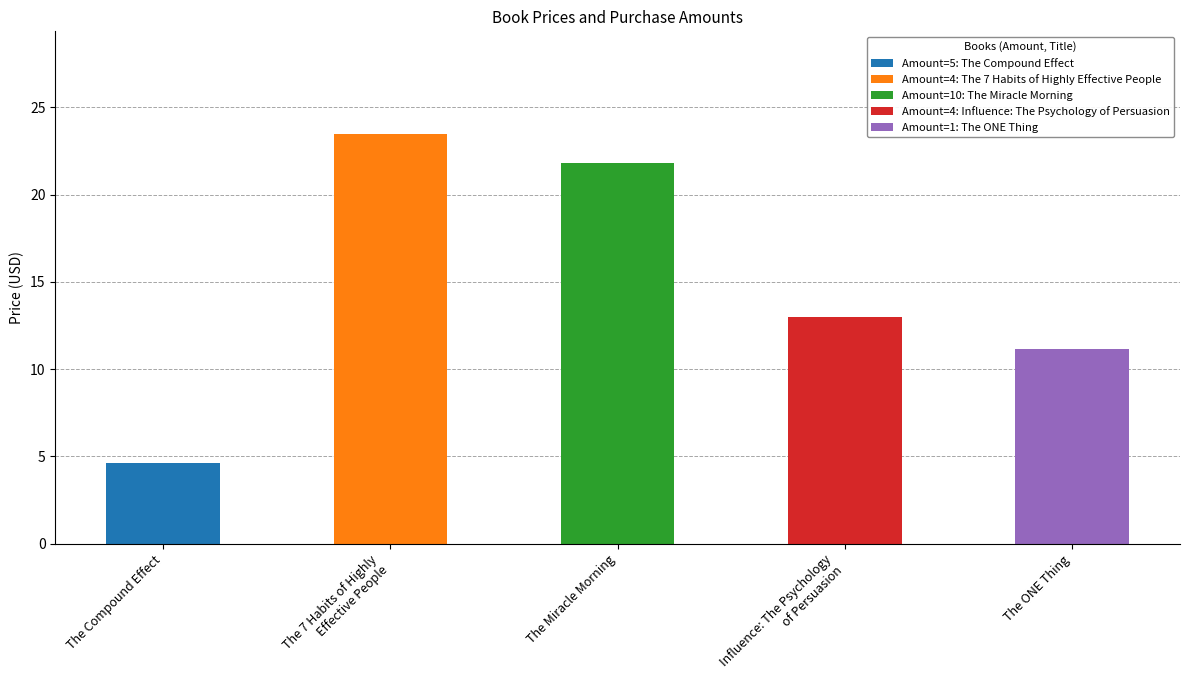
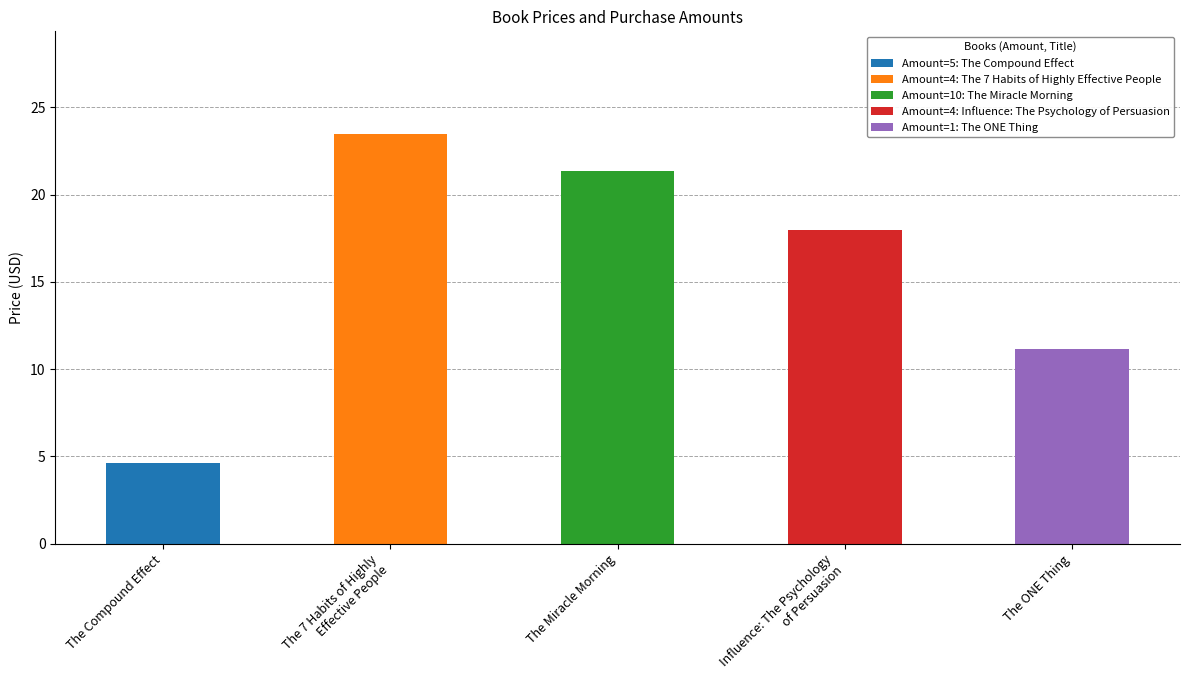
The Miracle Morning: 21.8 -> 21.3
Influence: The Psychology of Persuasion: 13.0 -> 18.0
